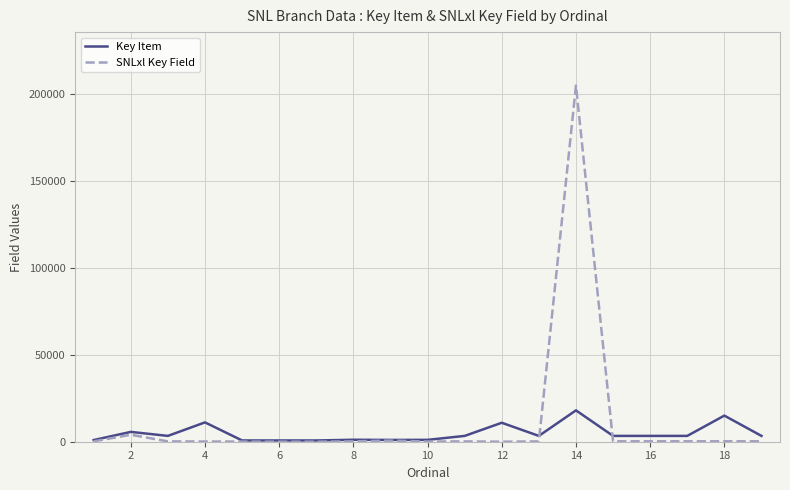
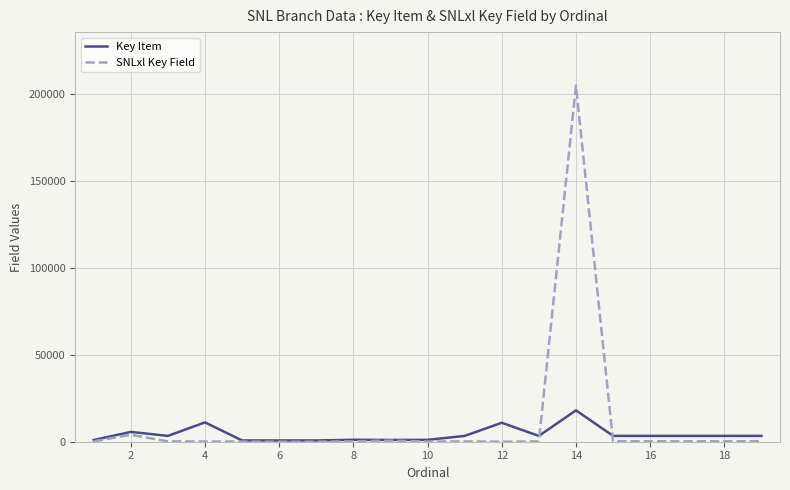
Key Item, 18: 15000 -> 3000
